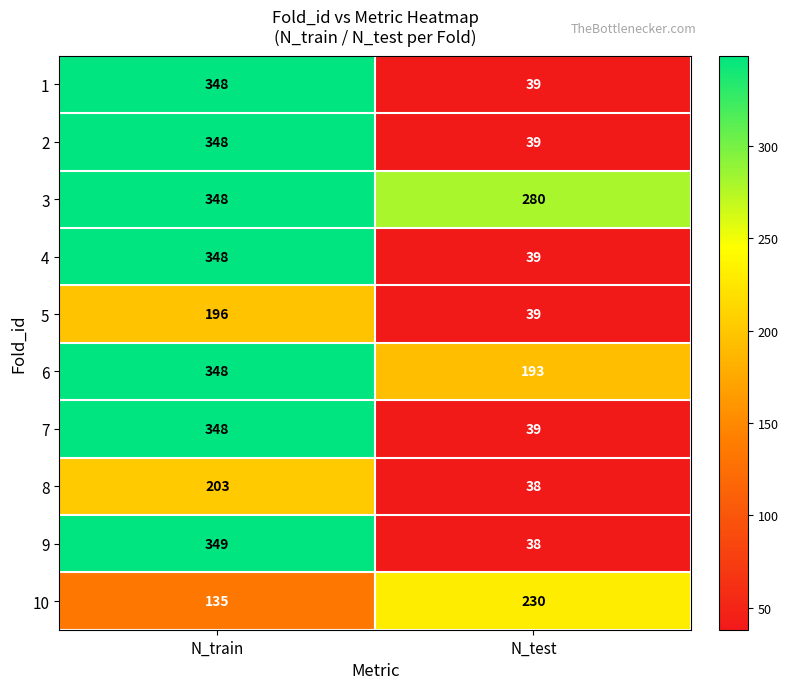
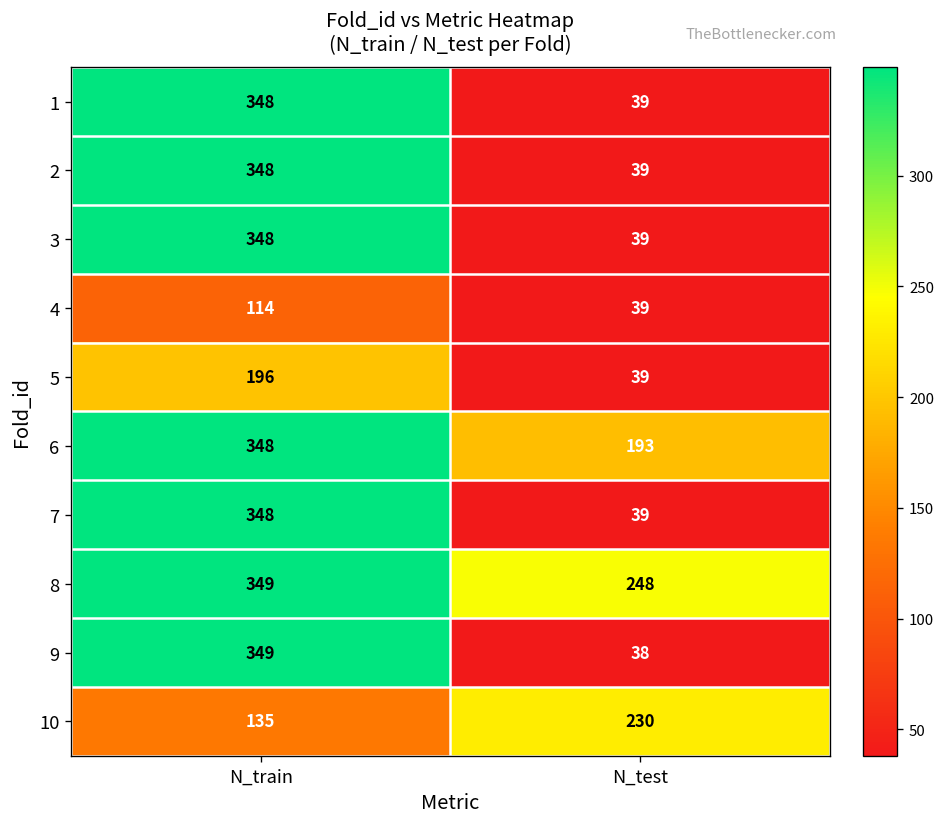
3, N_test: 280 -> 39
4, N_train: 348 -> 114
8, N_train: 203 -> 349
8, N_test: 38 -> 248
